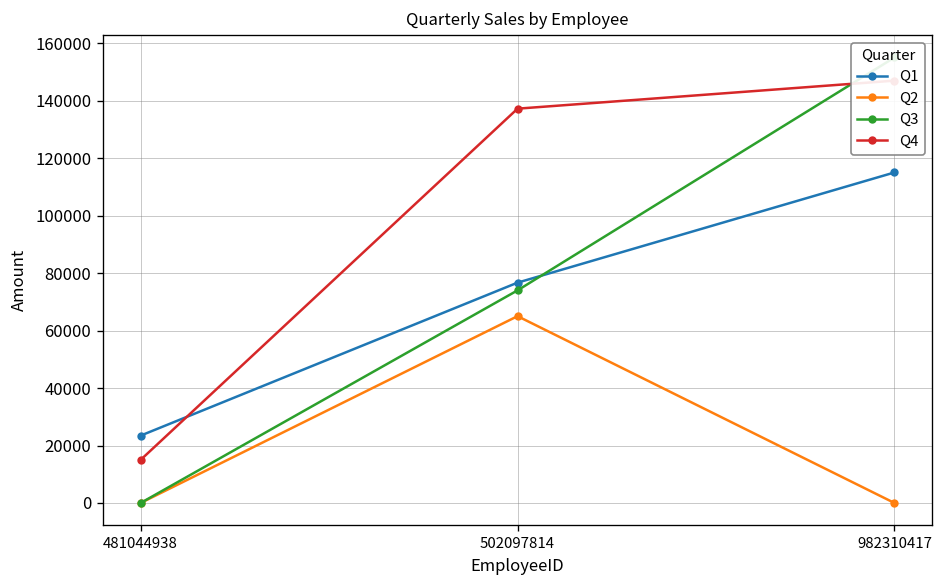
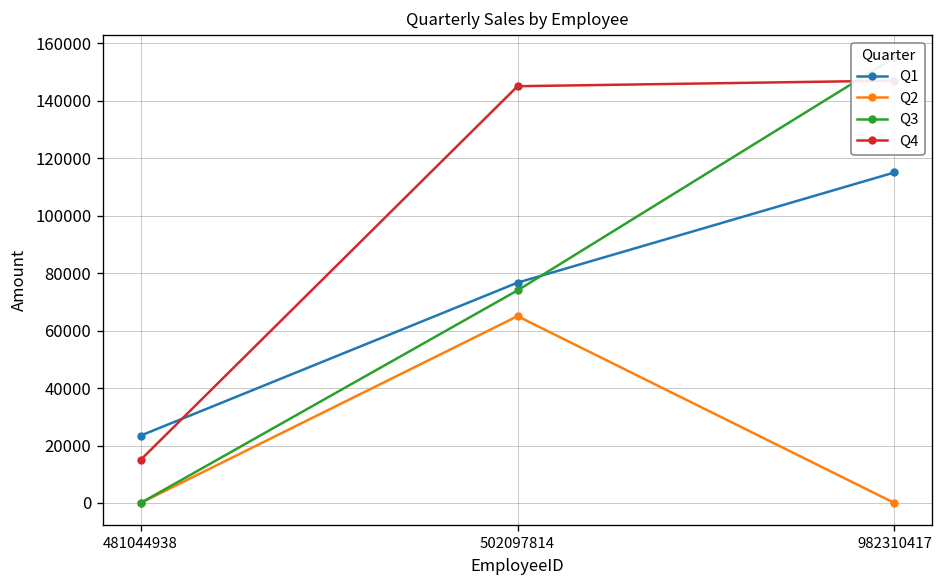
Q4, 502097814: 137000 -> 145000
